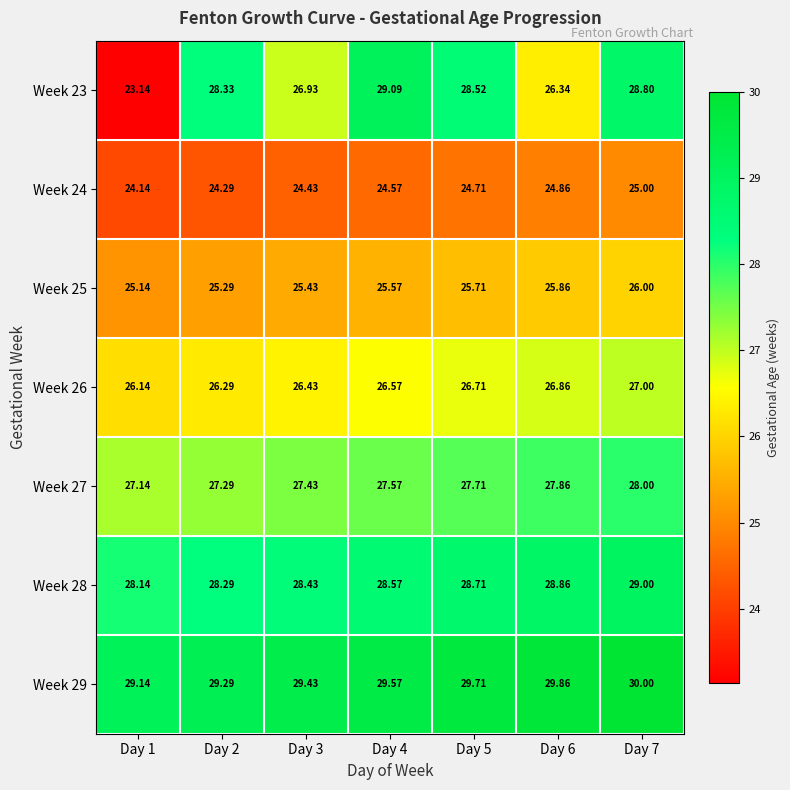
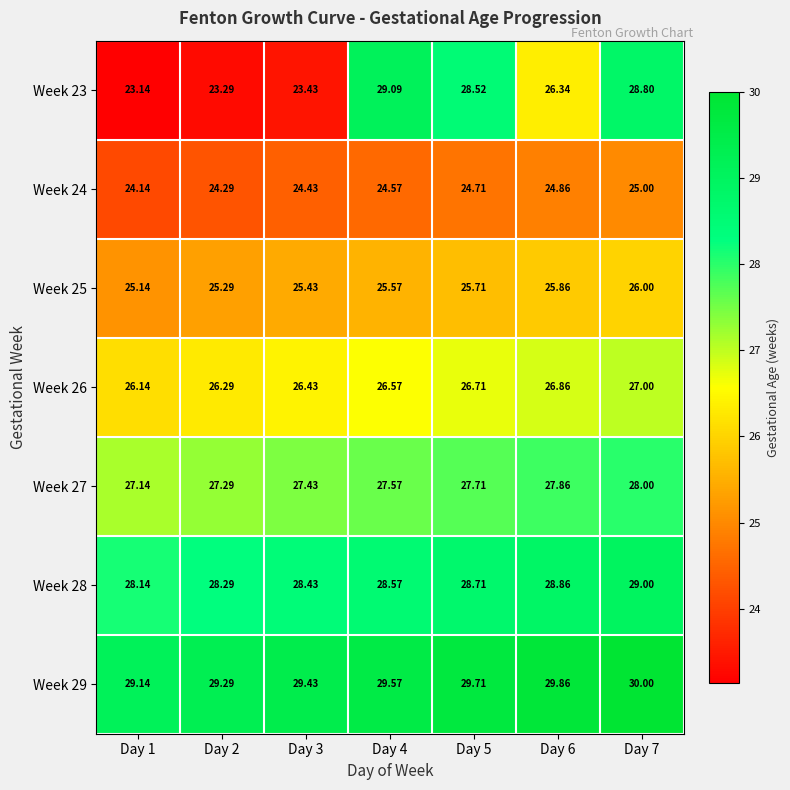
Week 23, Day 2: 28.33 -> 23.29
Week 23, Day 3: 26.93 -> 23.43
